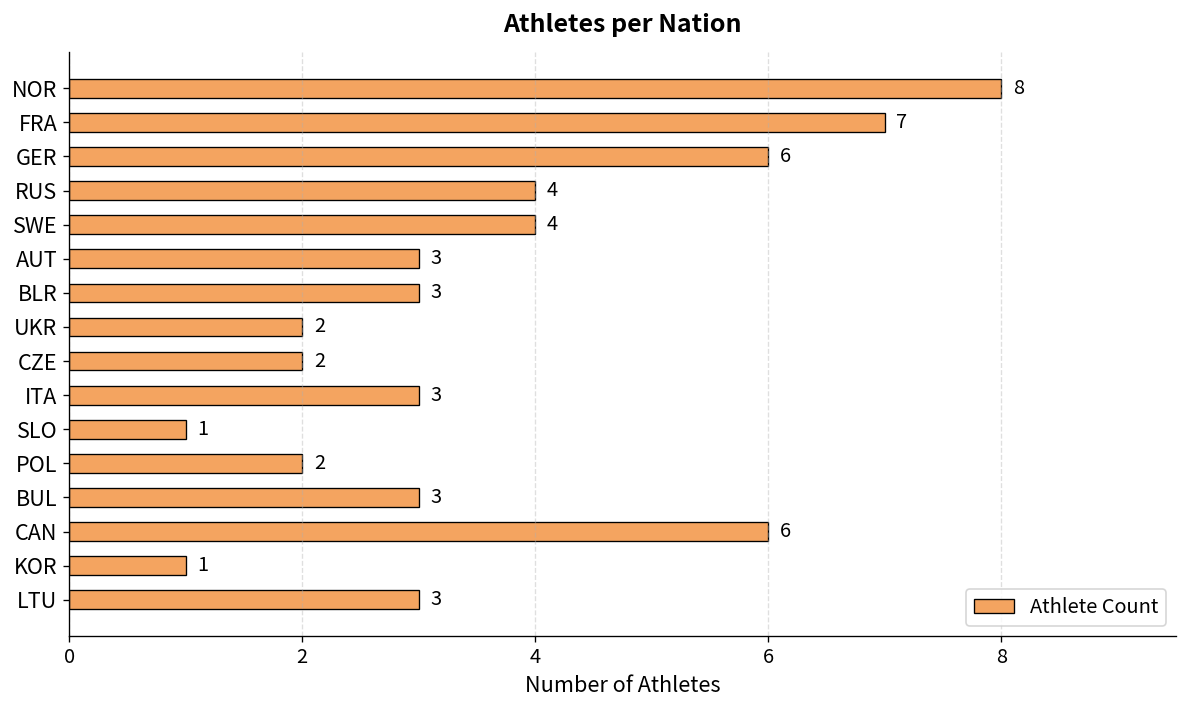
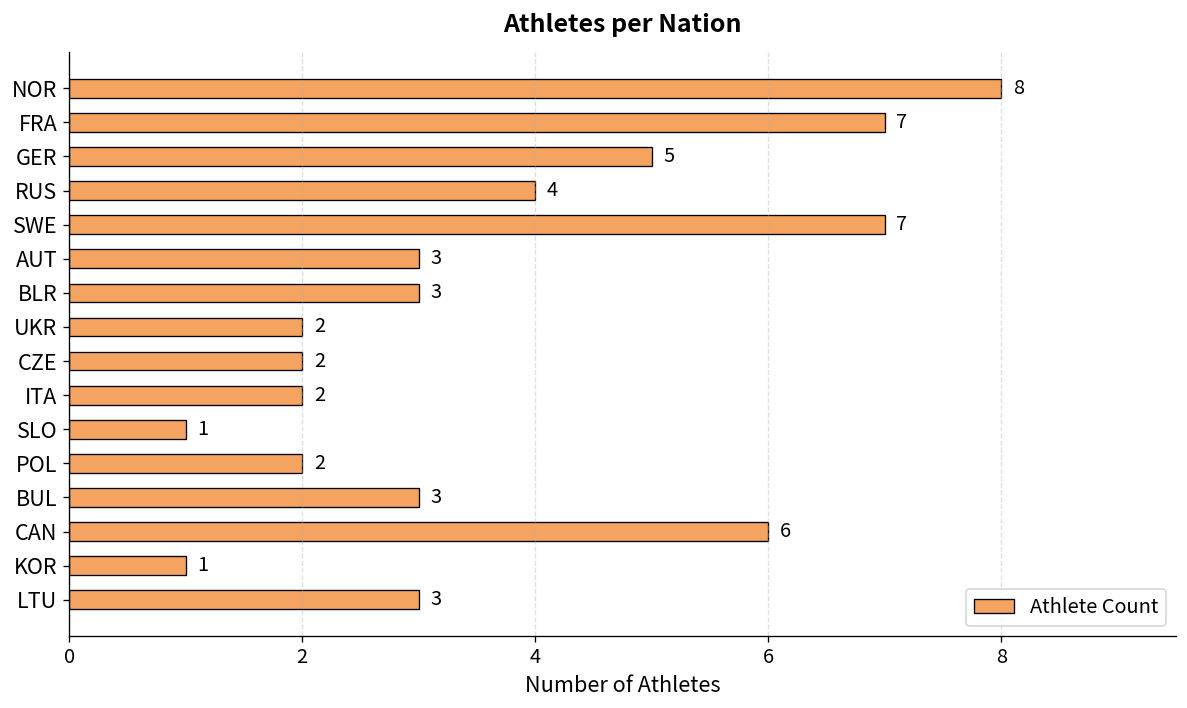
GER: 6 -> 5
SWE: 4 -> 7
ITA: 3 -> 2
